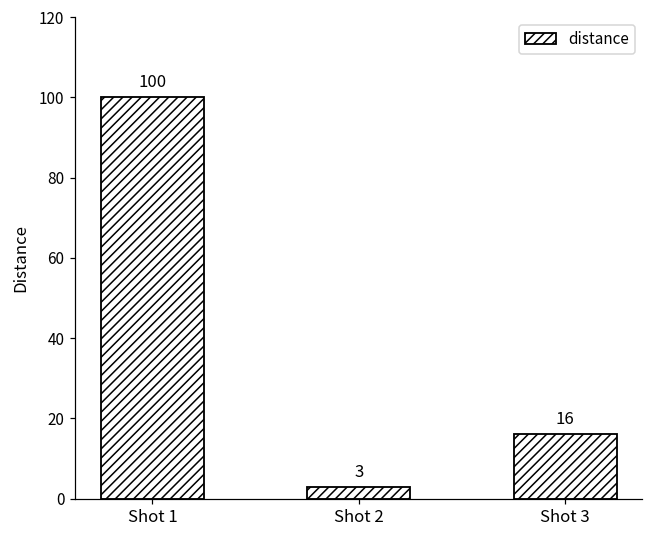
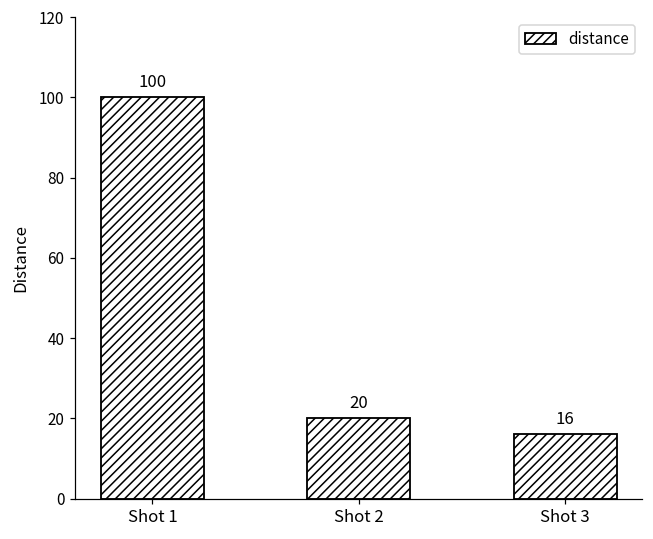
Shot 2: 3 -> 20
